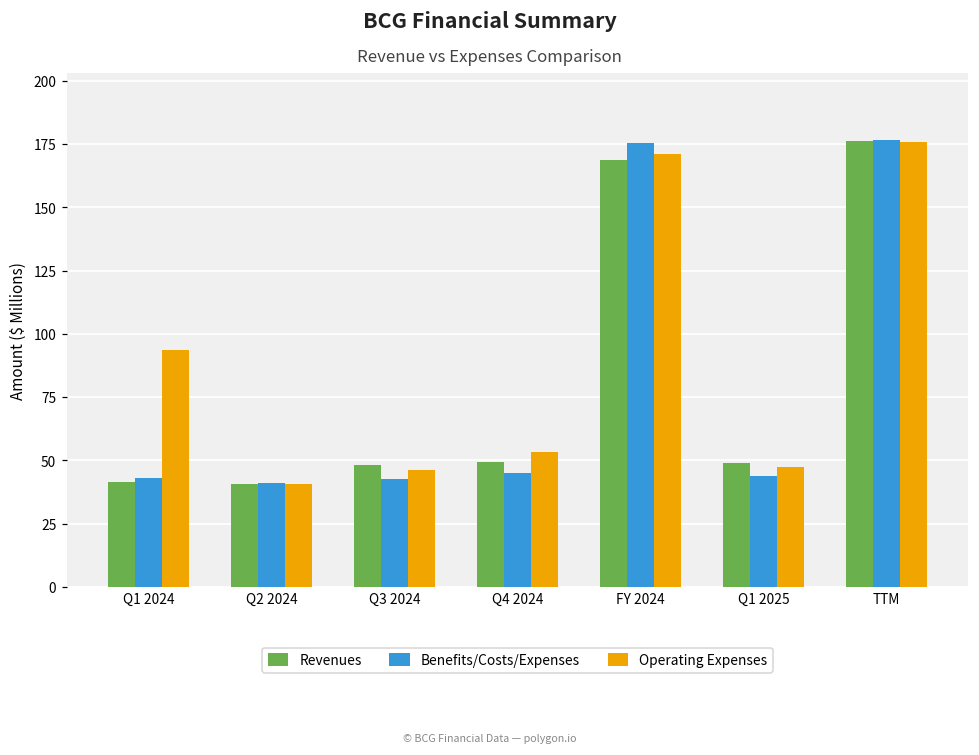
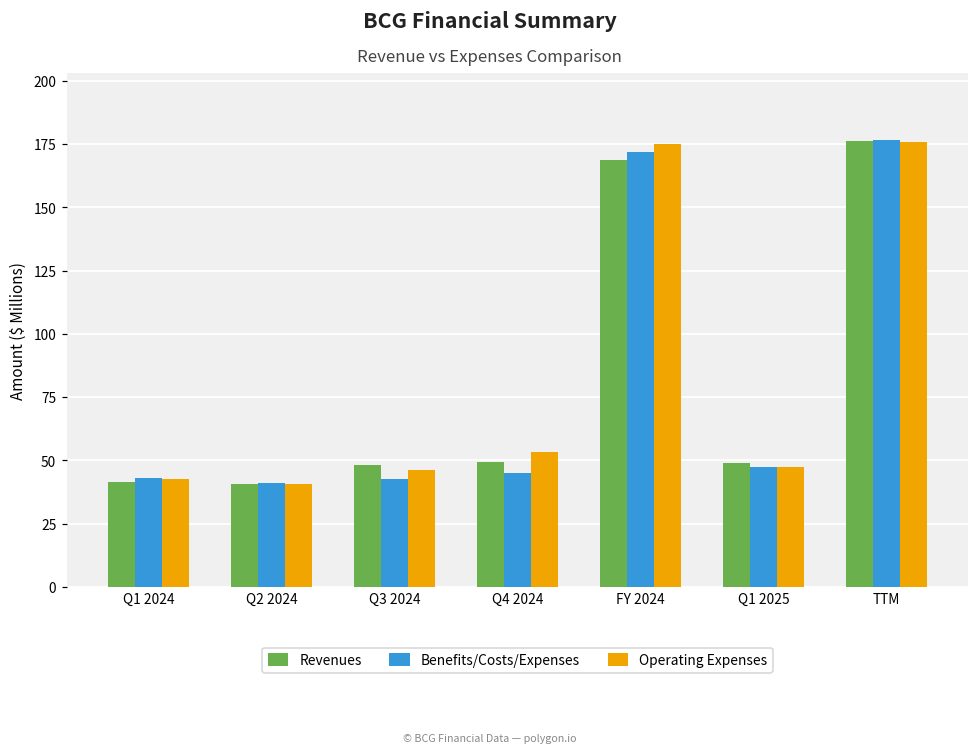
Operating Expenses, Q1 2024: 94 -> 43
Benefits/Costs/Expenses, FY 2024: 176 -> 172
Operating Expenses, FY 2024: 171 -> 175
Benefits/Costs/Expenses, Q1 2025: 44 -> 47
